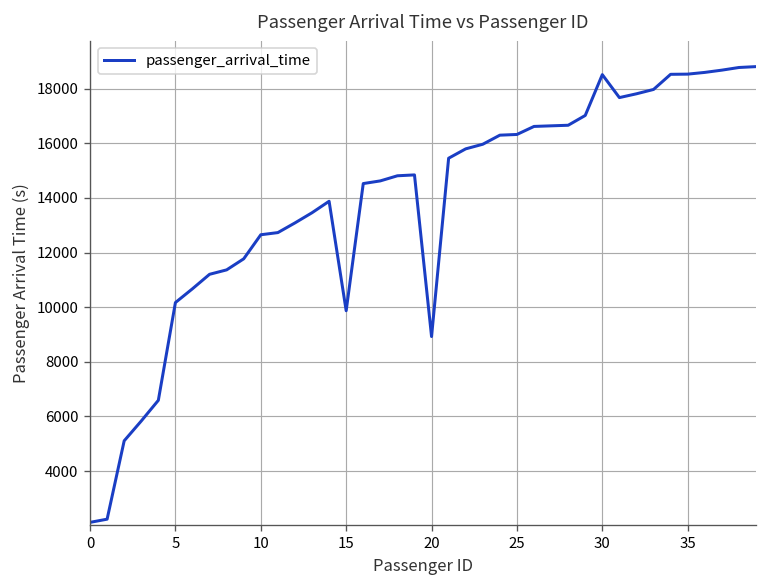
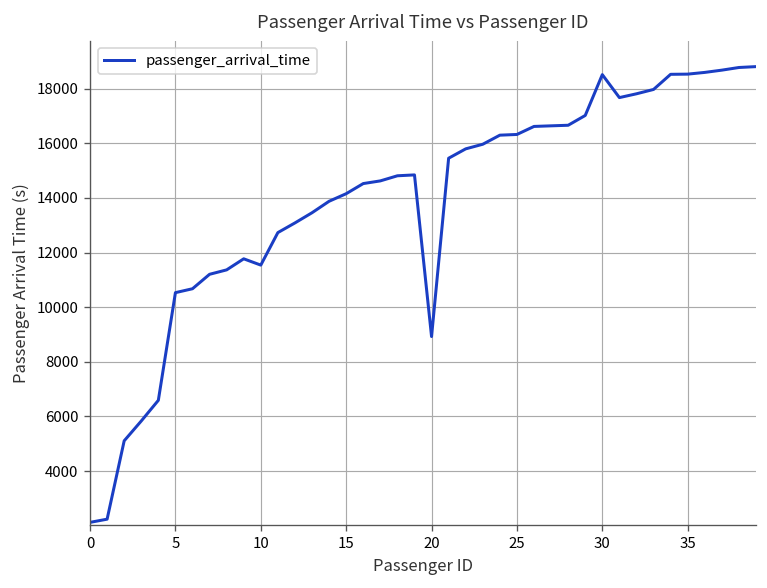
5: 10200 -> 10500
10: 12700 -> 11500
15: 9900 -> 14200
